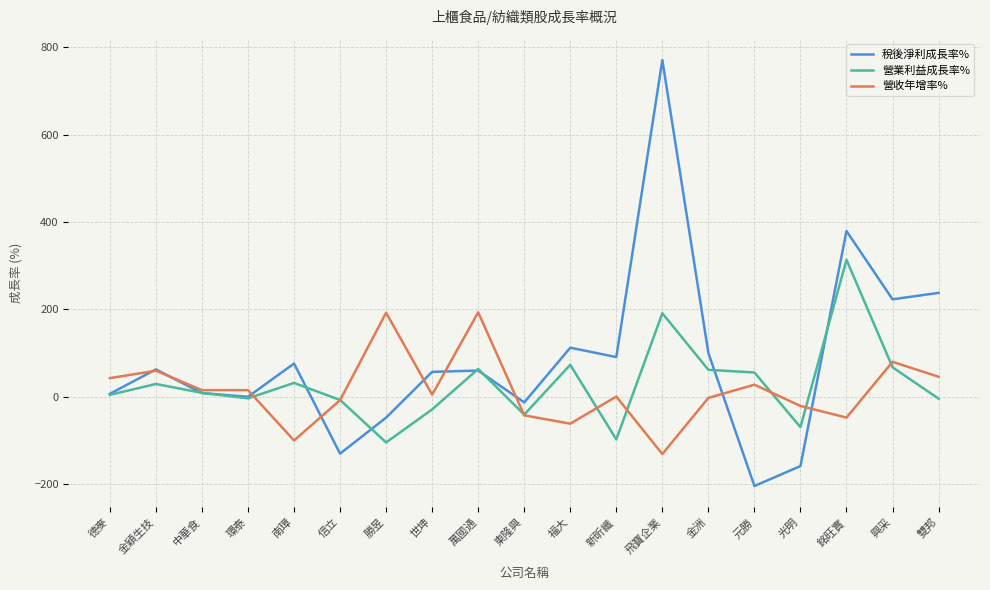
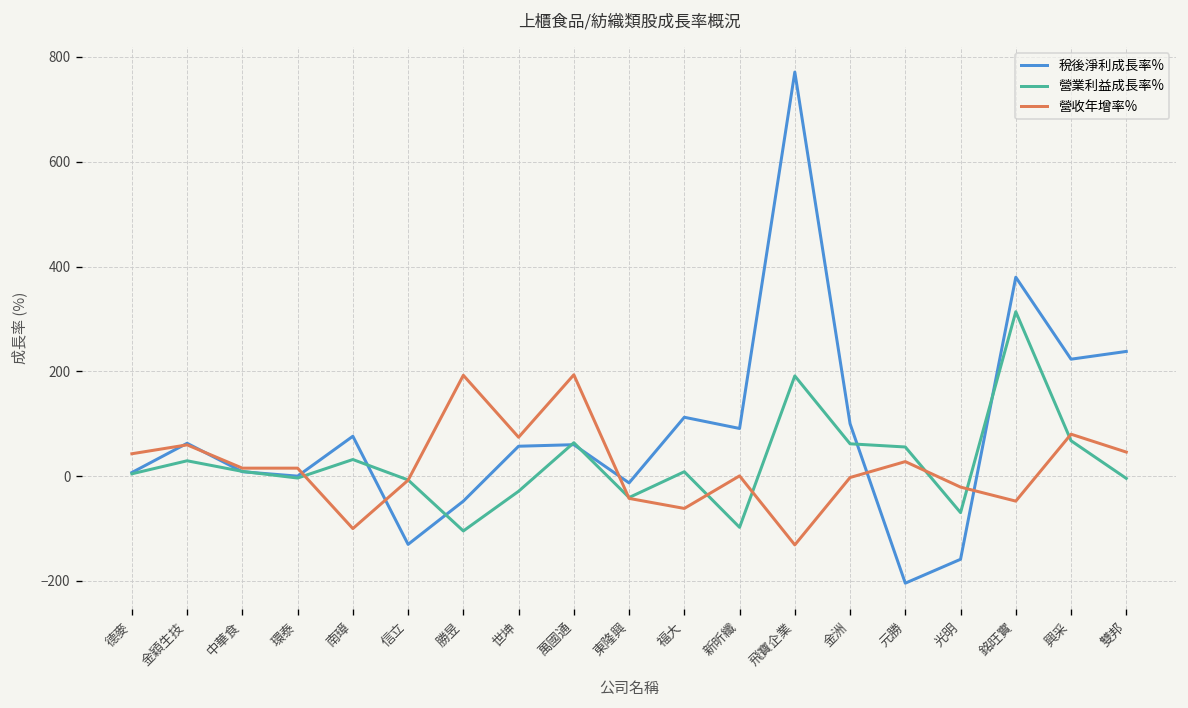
營收年增率%, 世坤: 0 -> 70
營業利益成長率%, 福大: 70 -> 10
